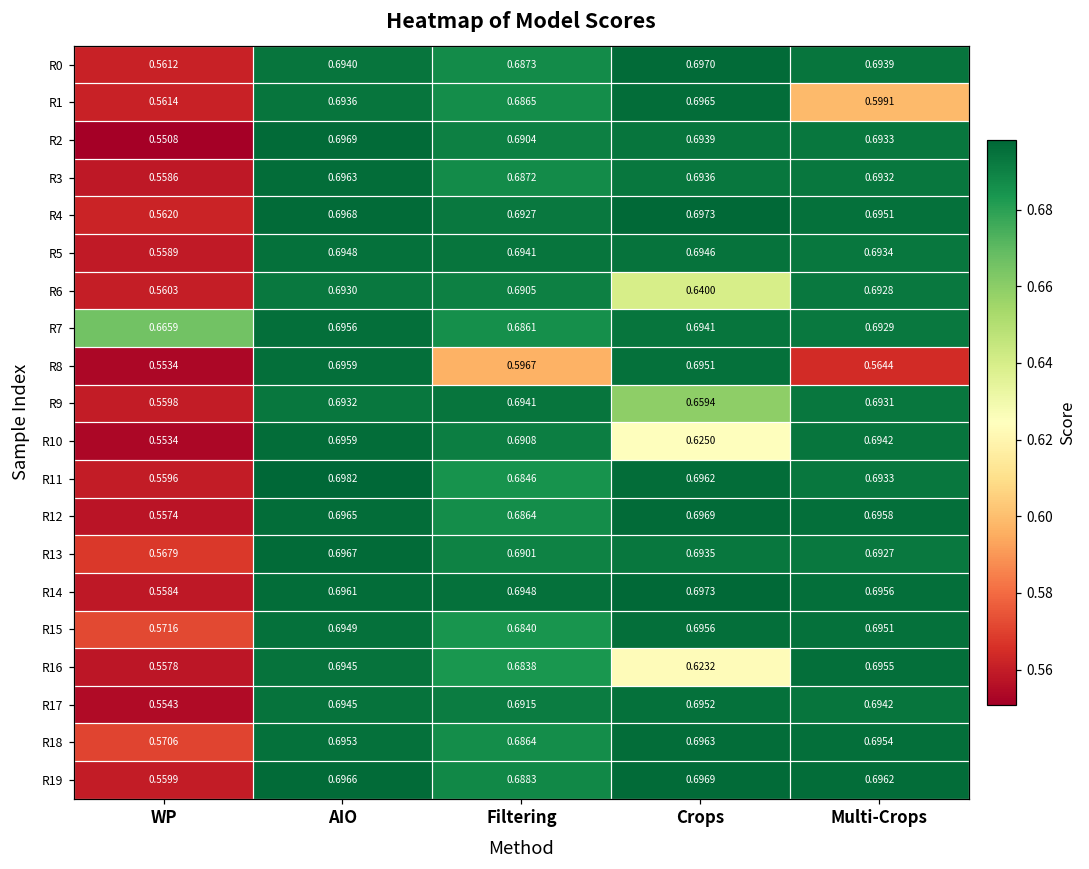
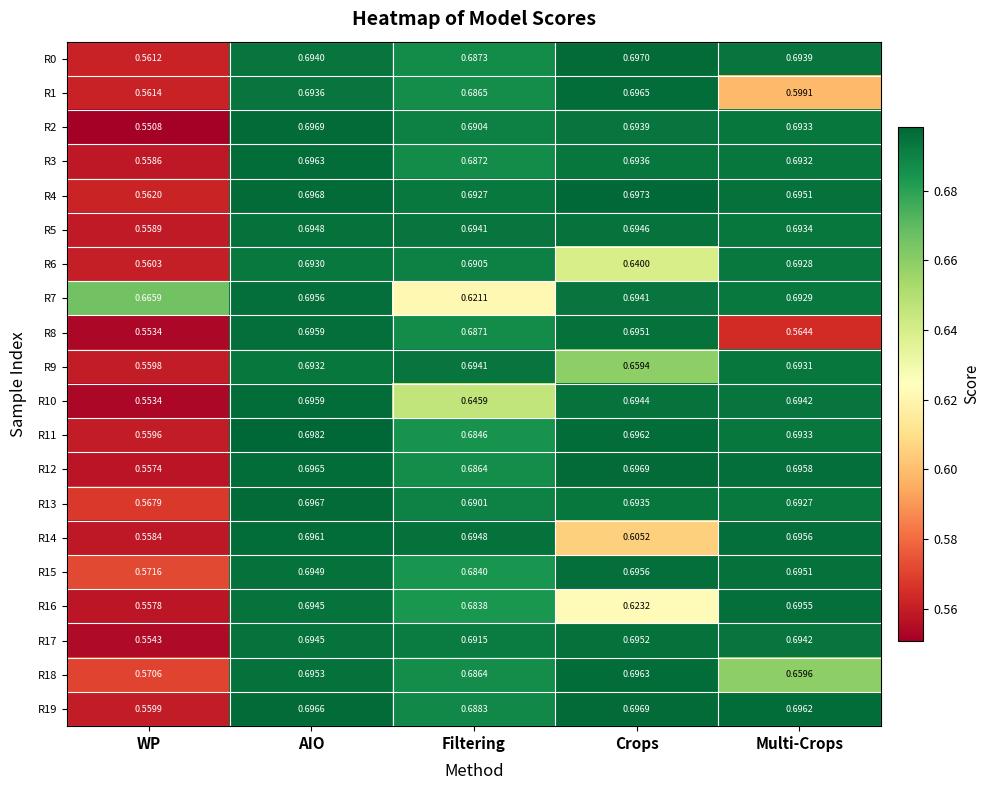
R7, Filtering: 0.6861 -> 0.6211
R8, Filtering: 0.5967 -> 0.6871
R10, Filtering: 0.6908 -> 0.6459
R10, Crops: 0.6250 -> 0.6944
R14, Crops: 0.6973 -> 0.6052
R18, Multi-Crops: 0.6954 -> 0.6596
